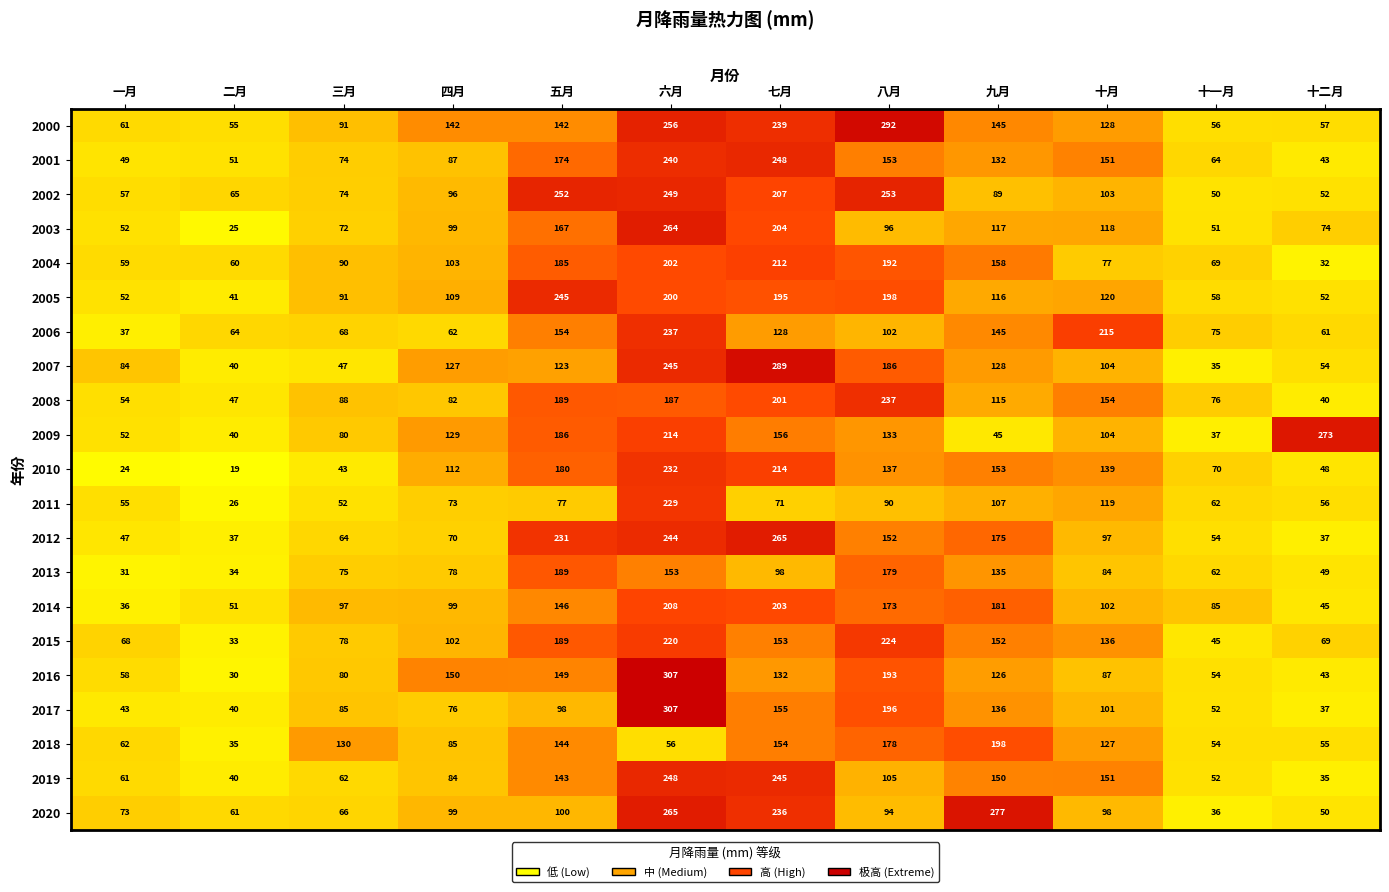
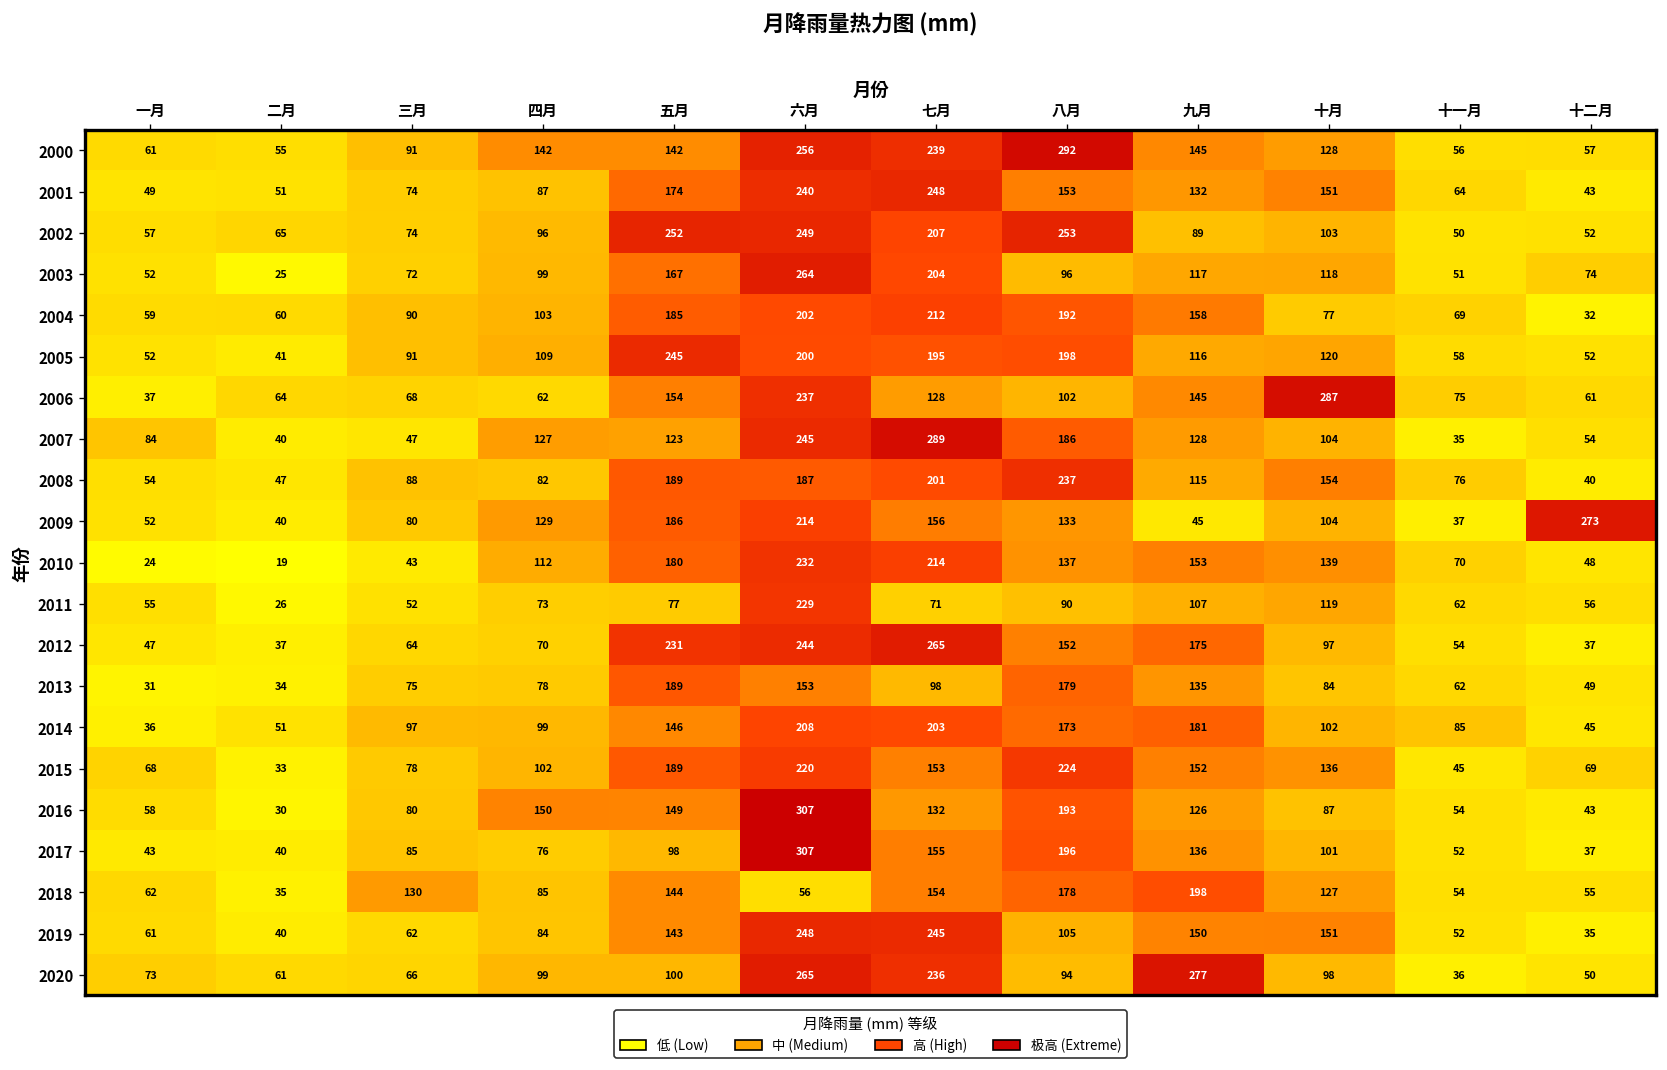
2006, 十月: 215 -> 287
